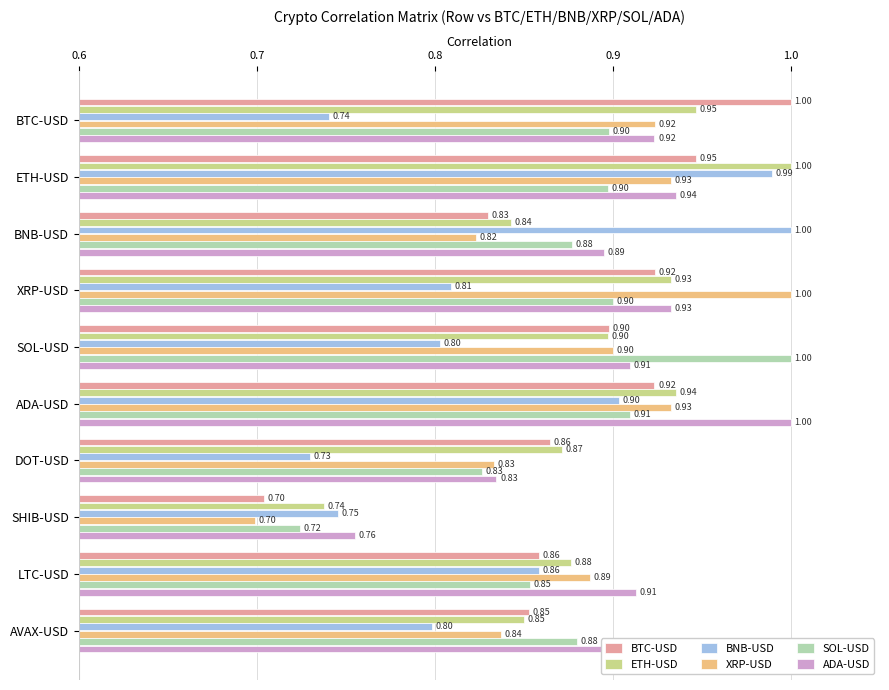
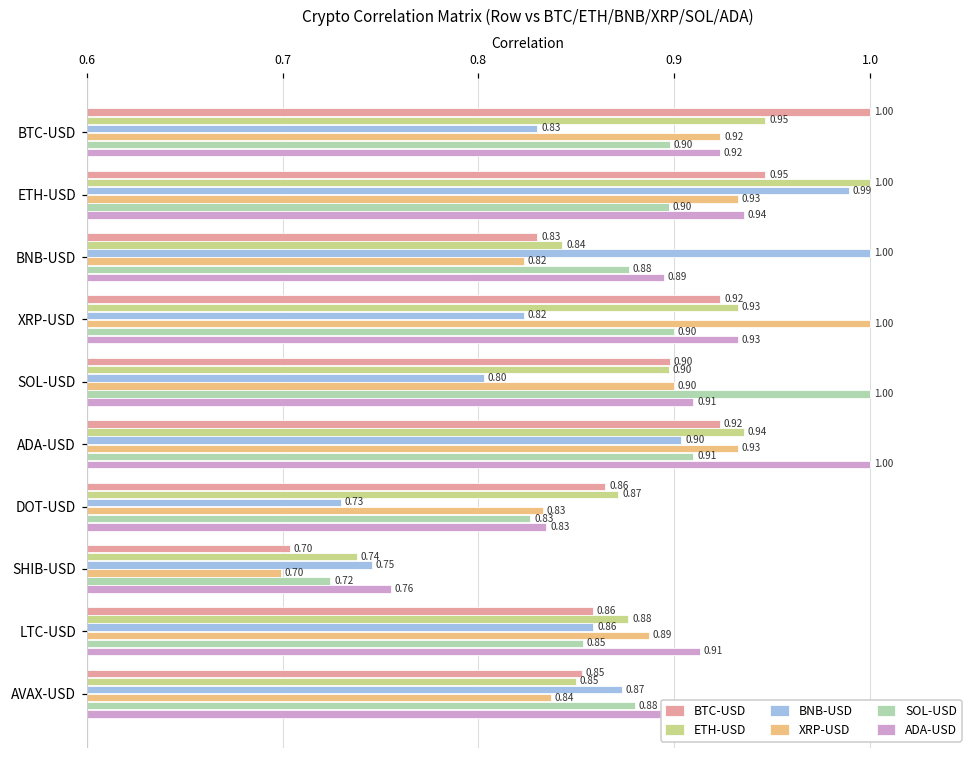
BNB-USD, BTC-USD: 0.74 -> 0.83
BNB-USD, XRP-USD: 0.81 -> 0.82
BNB-USD, AVAX-USD: 0.80 -> 0.87
